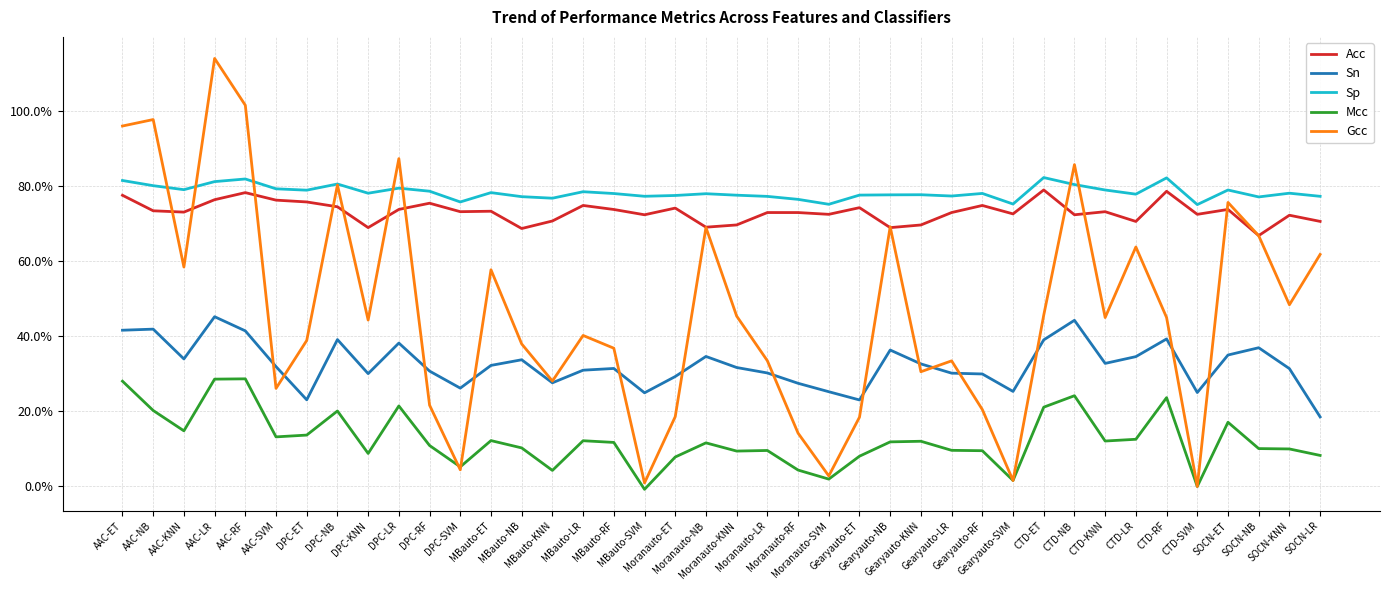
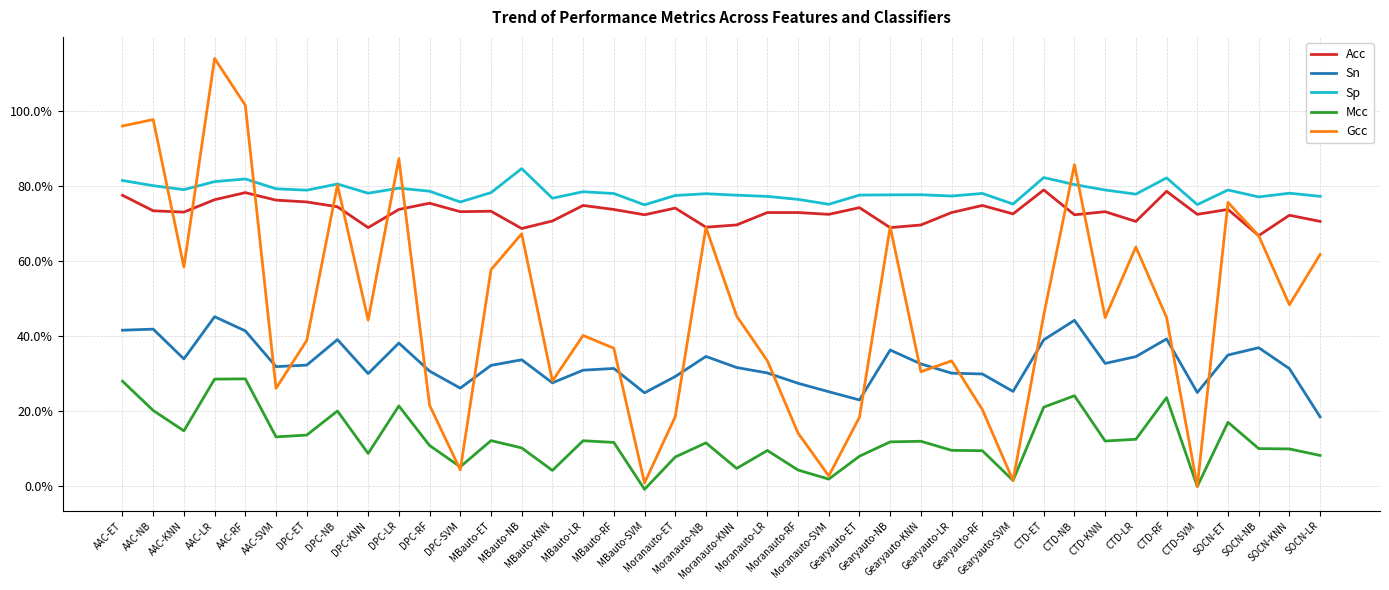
Sn, DPC-ET: 23% -> 32%
Sp, MBauto-NB: 77% -> 85%
Gcc, MBauto-NB: 38% -> 67%
Sp, MBauto-SVM: 77% -> 75%
Mcc, Moranauto-KNN: 9% -> 5%
